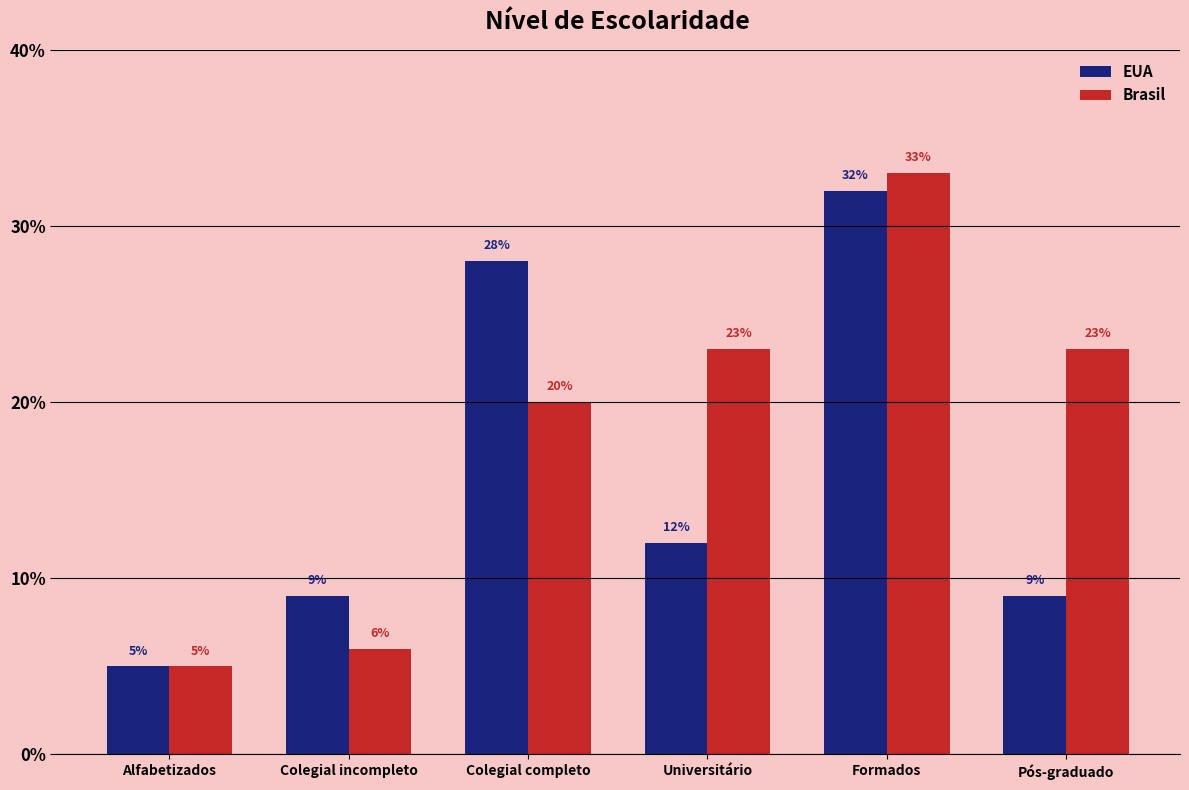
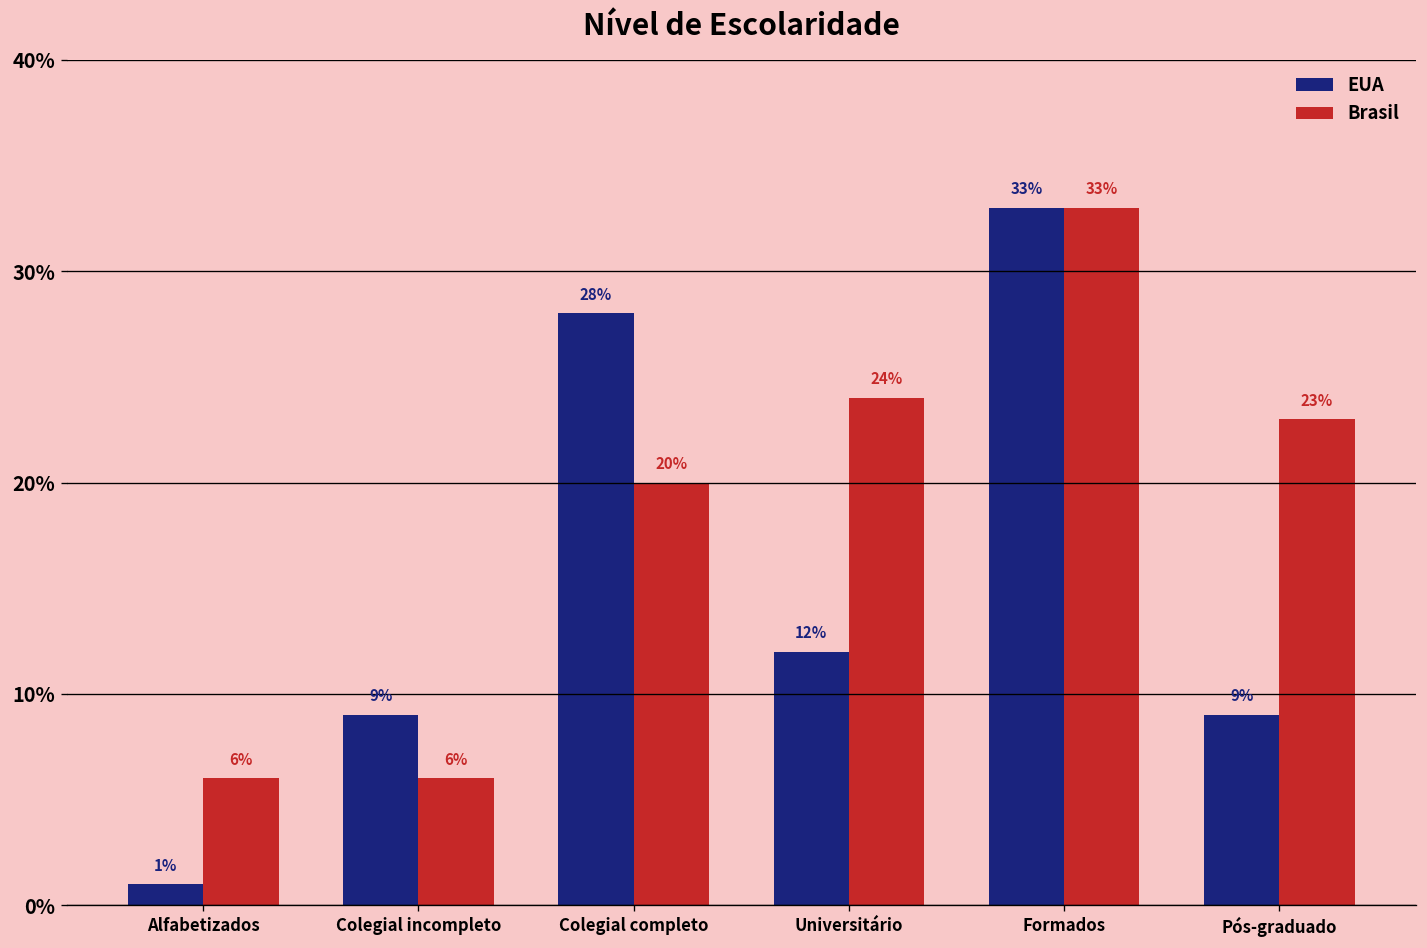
EUA, Alfabetizados: 5% -> 1%
Brasil, Alfabetizados: 5% -> 6%
Brasil, Universitário: 23% -> 24%
EUA, Formados: 32% -> 33%
